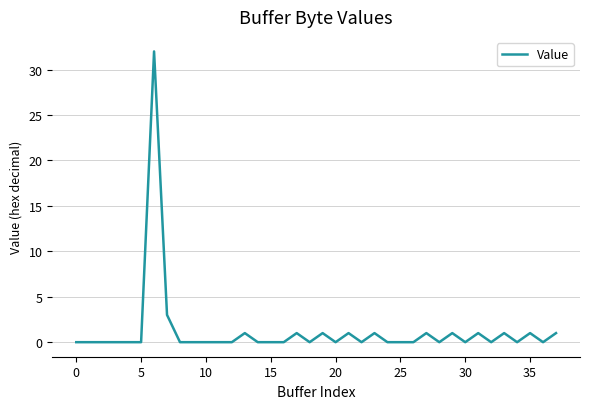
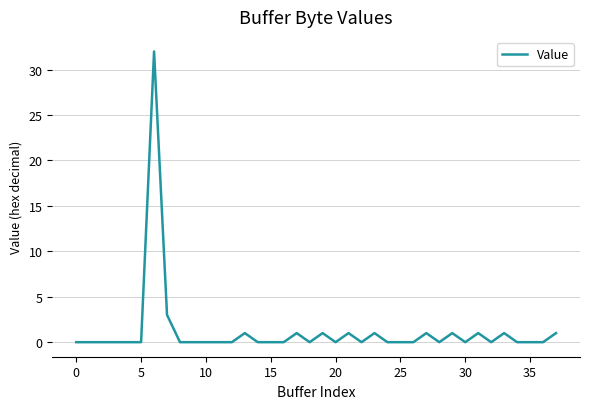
35: 1 -> 0
